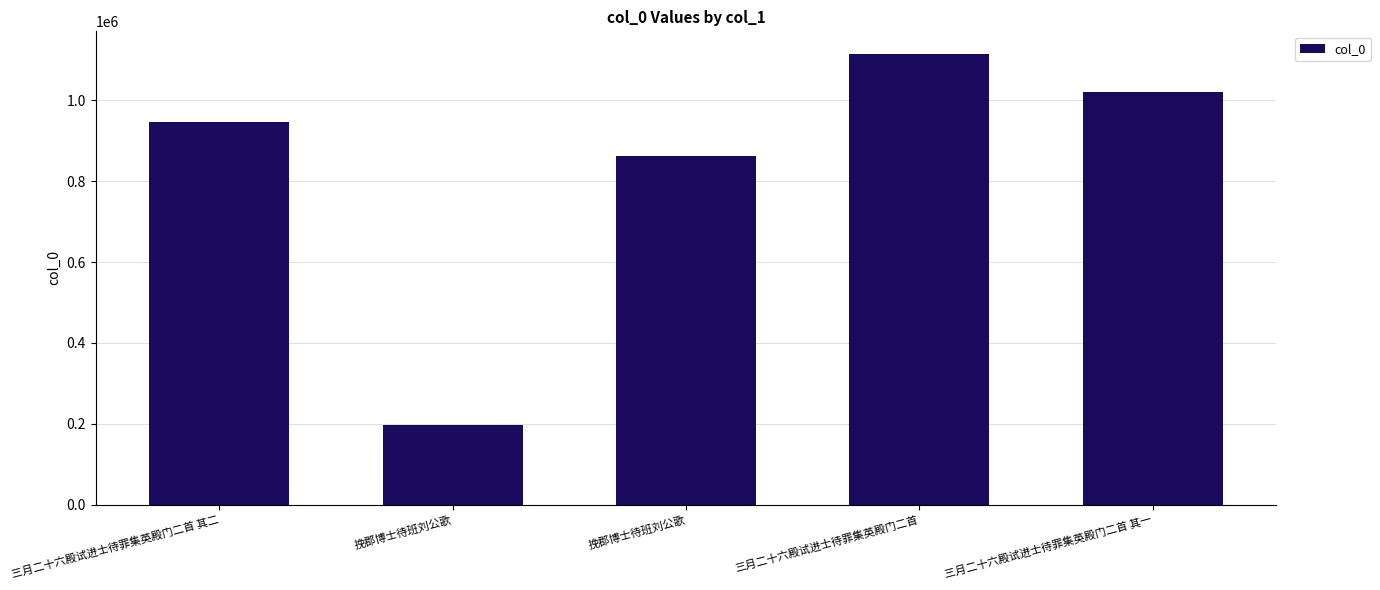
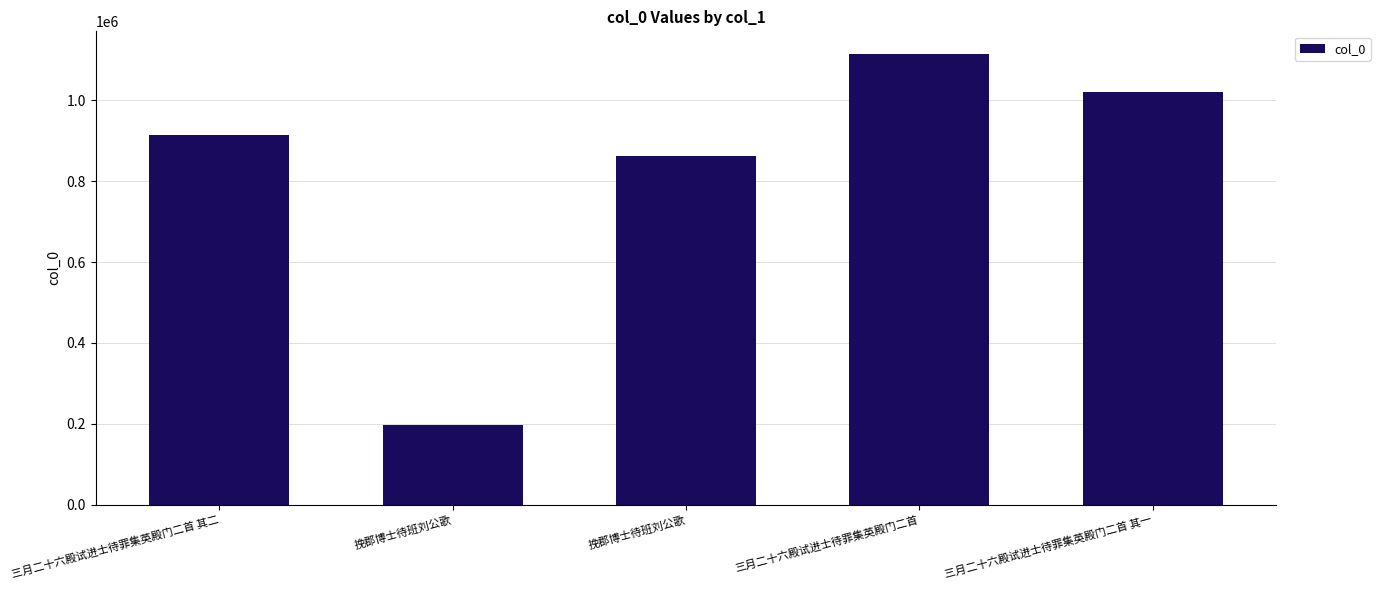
三月二十六殿试进士待罪集英殿门二首 其二: 950000 -> 910000
